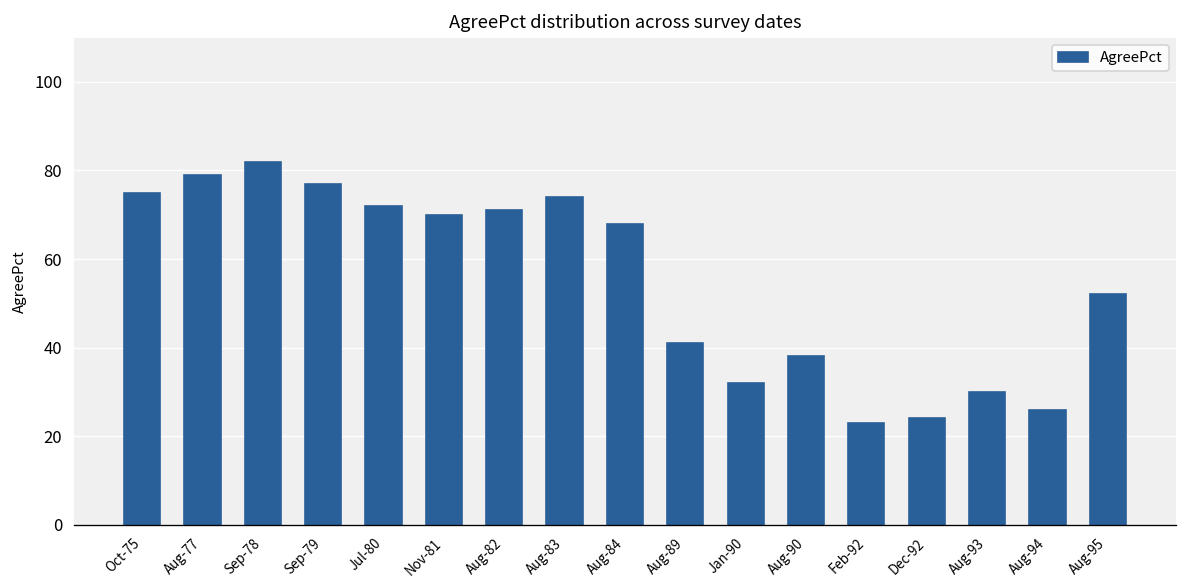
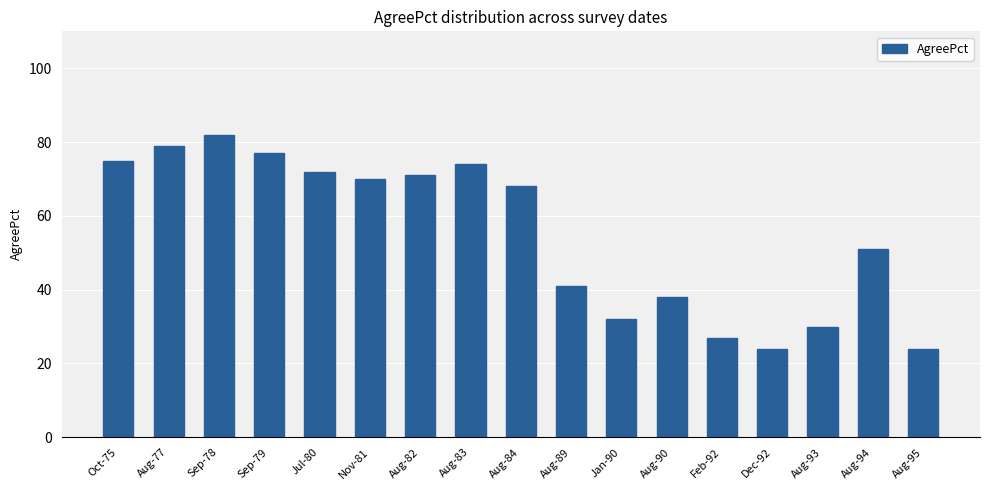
Feb-92: 23 -> 27
Aug-94: 26 -> 51
Aug-95: 52 -> 24
